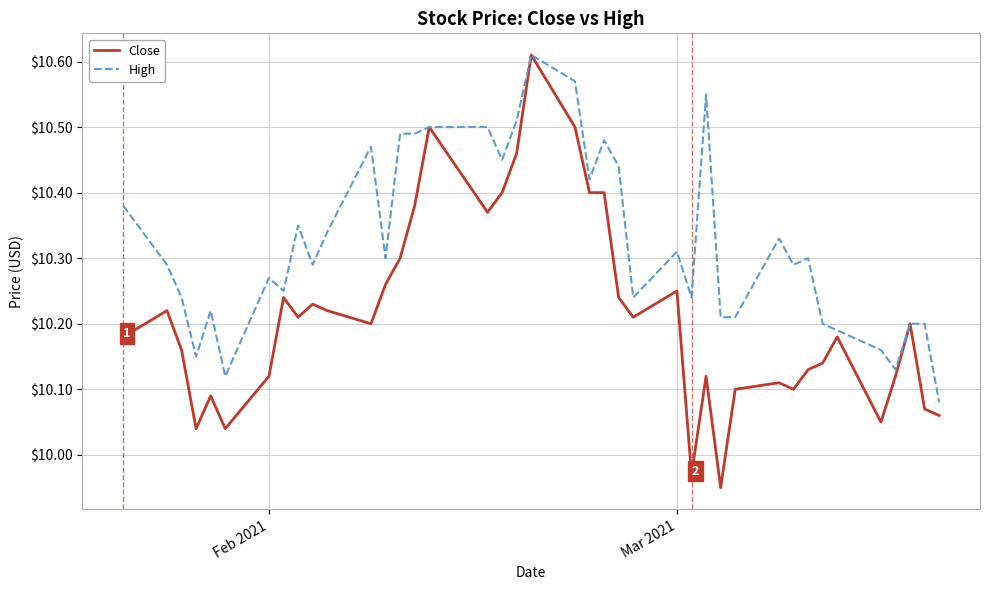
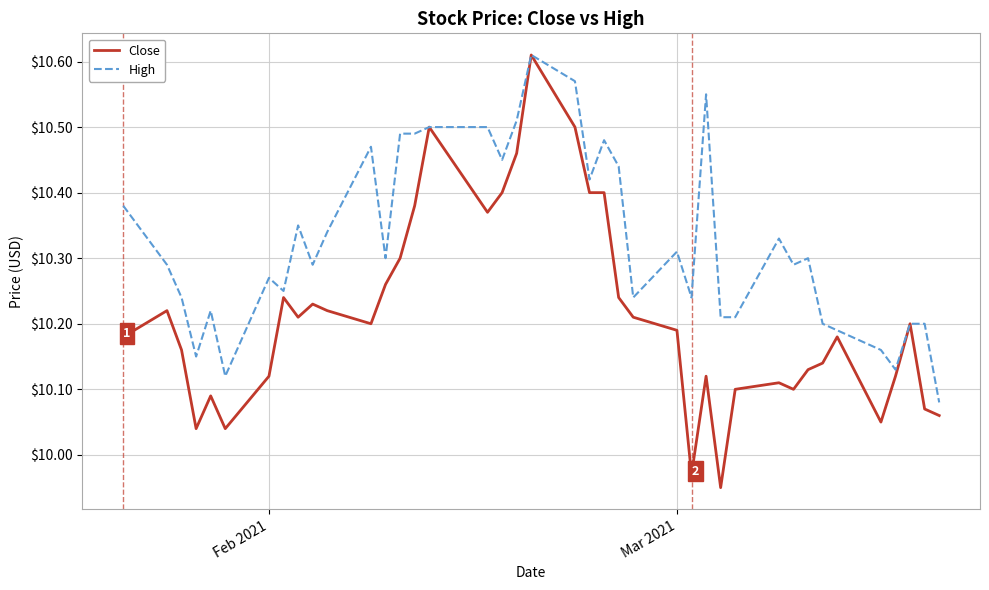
Close, Mar 2021: $10.25 -> $10.19
